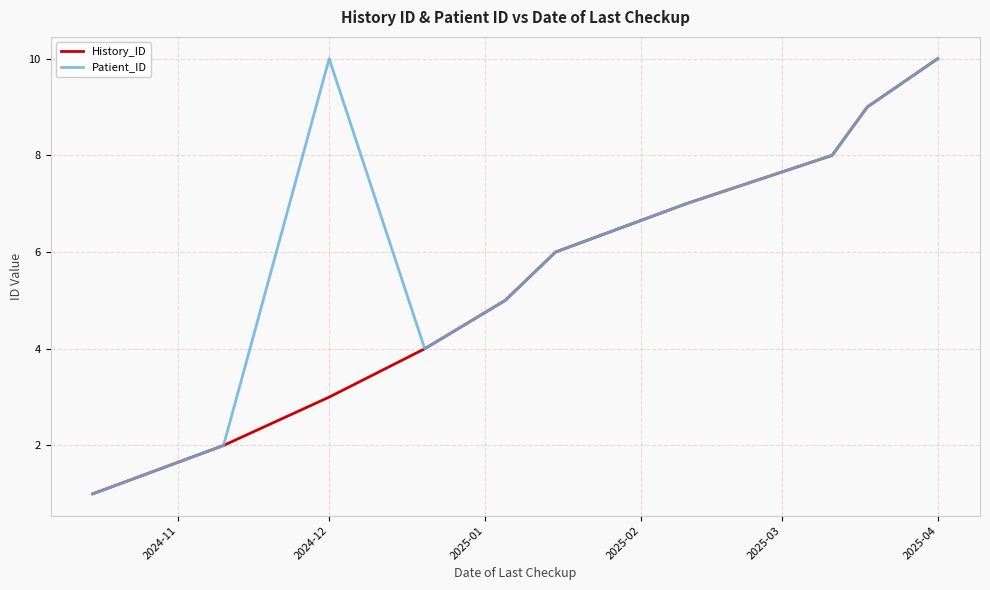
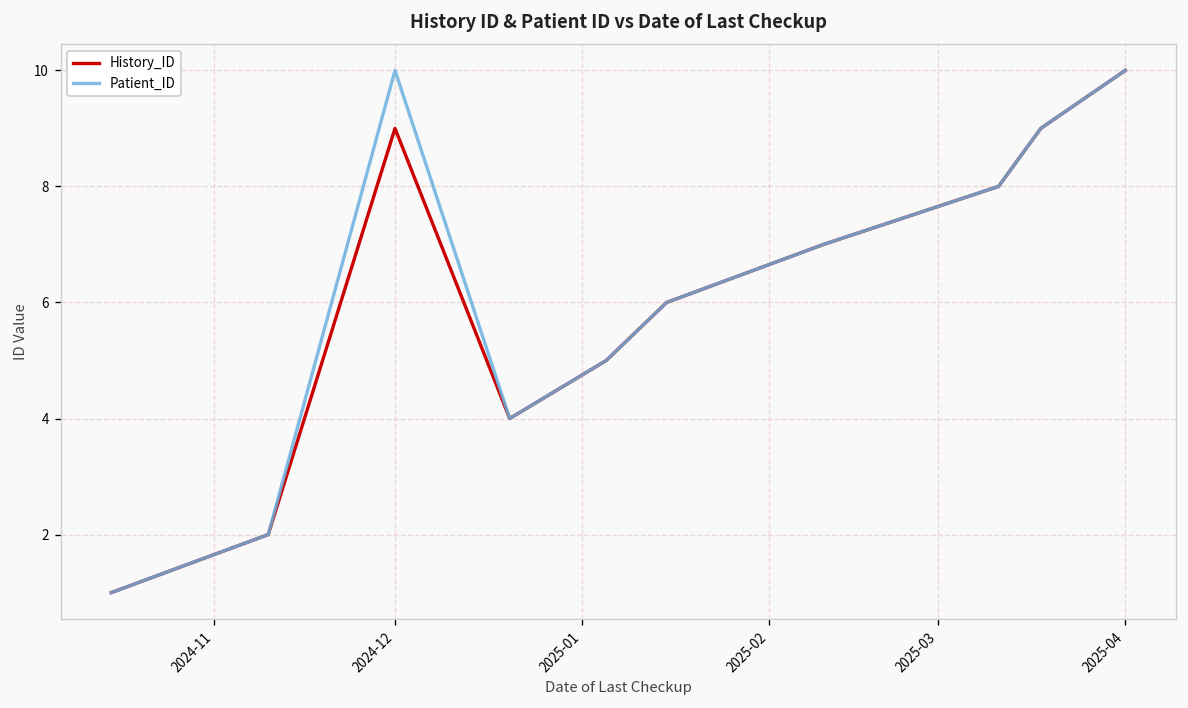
History_ID, 2024-12: 3 -> 9
